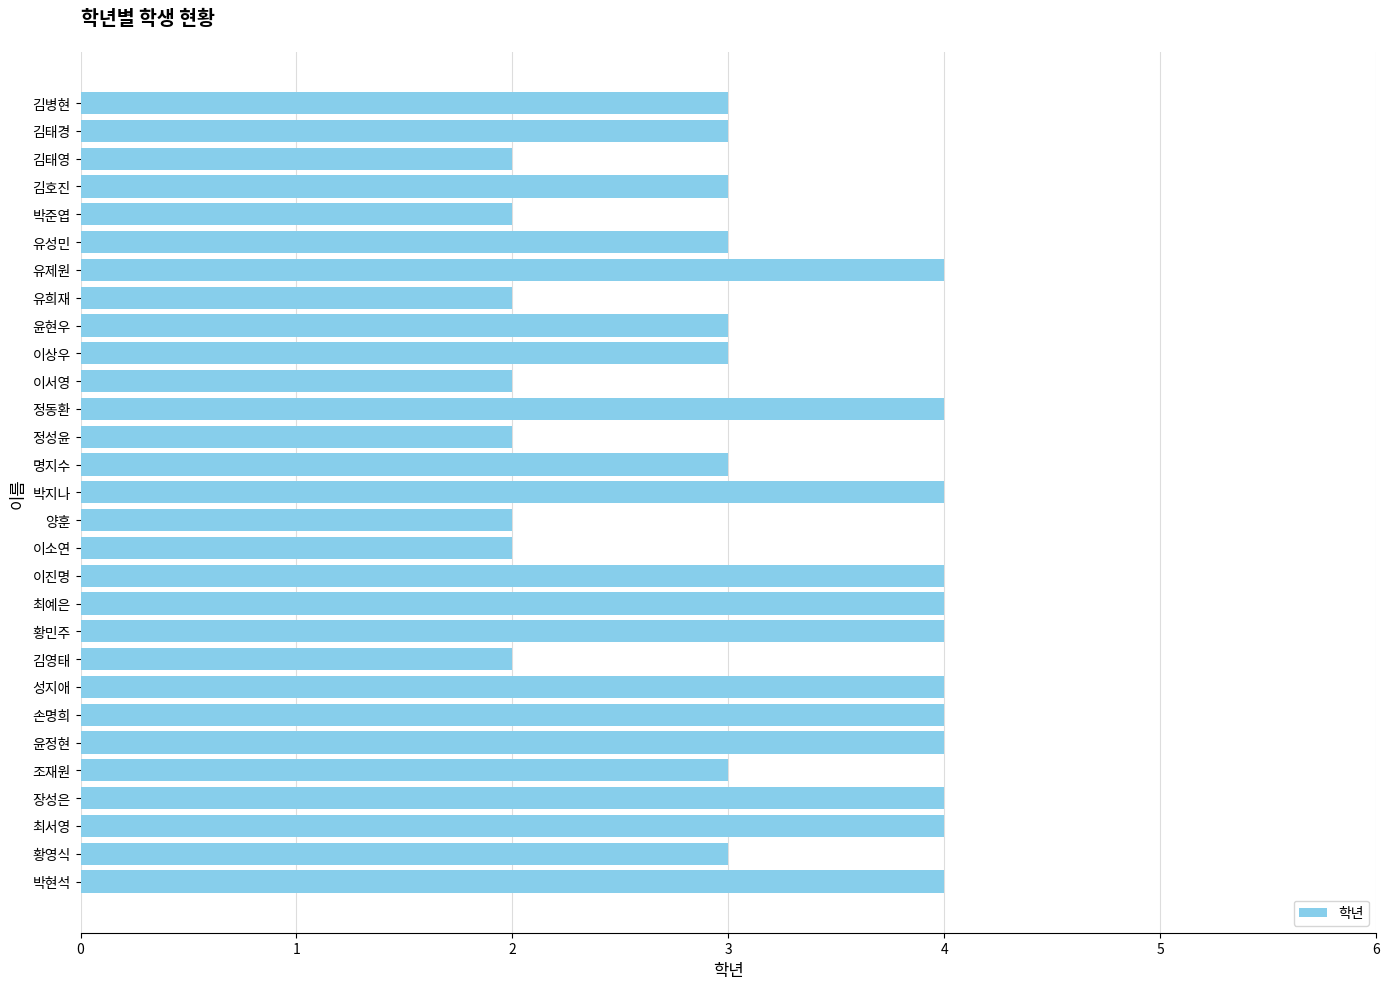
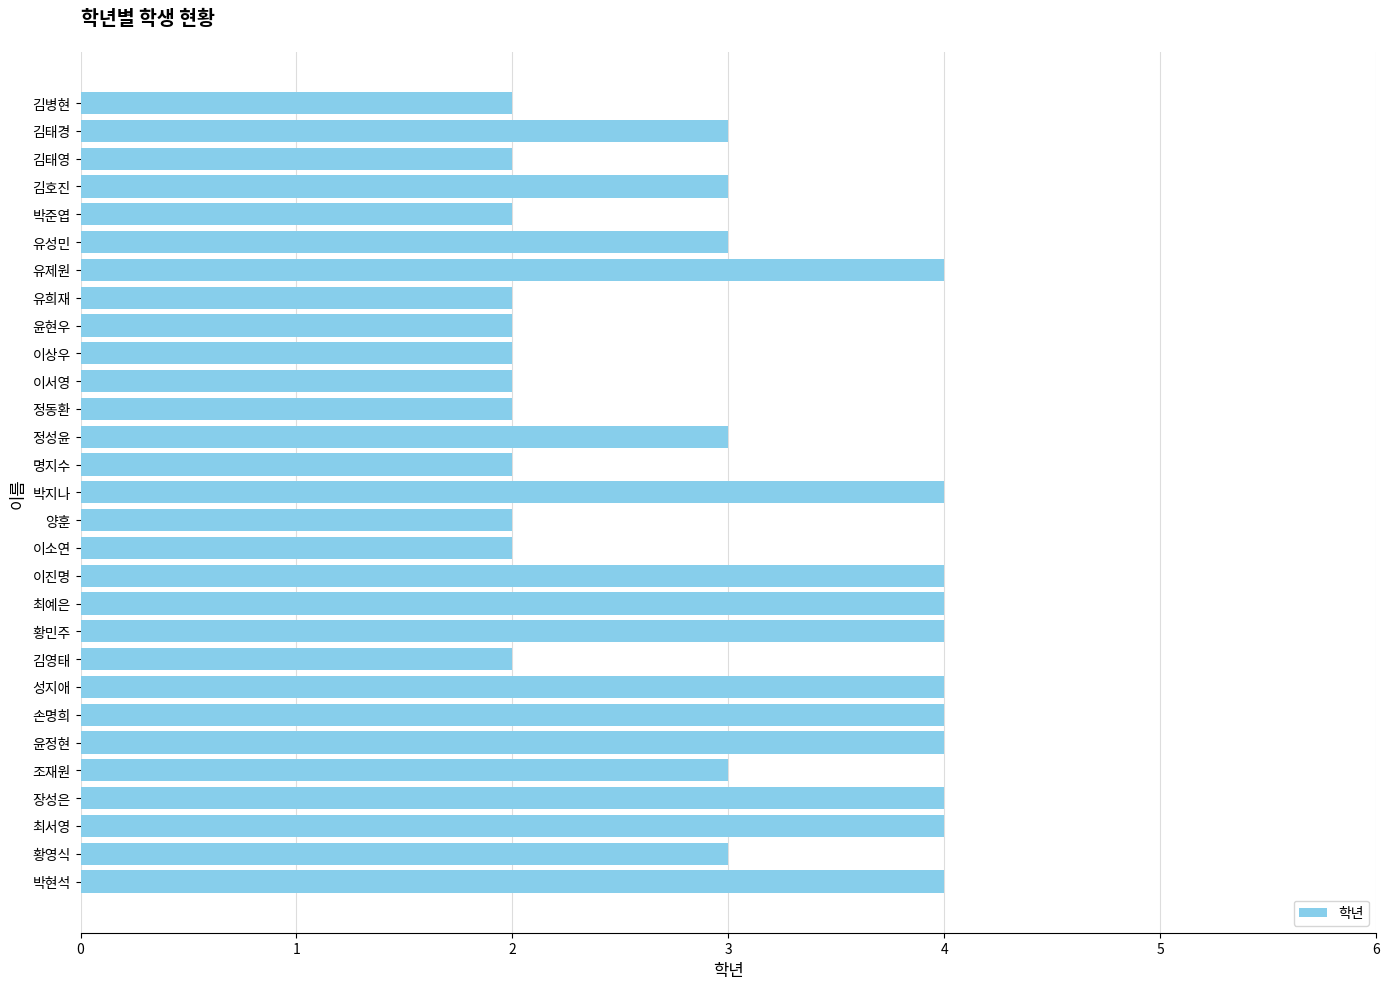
김병현: 3 -> 2
윤현우: 3 -> 2
이상우: 3 -> 2
정동환: 4 -> 2
정성윤: 2 -> 3
명지수: 3 -> 2
